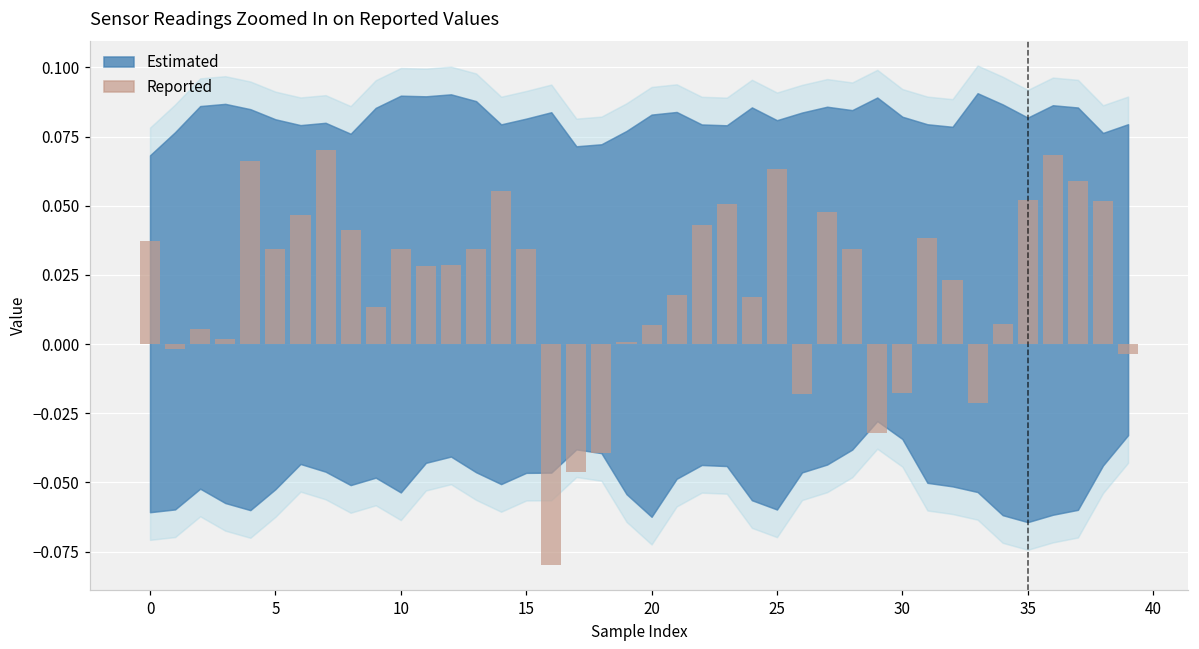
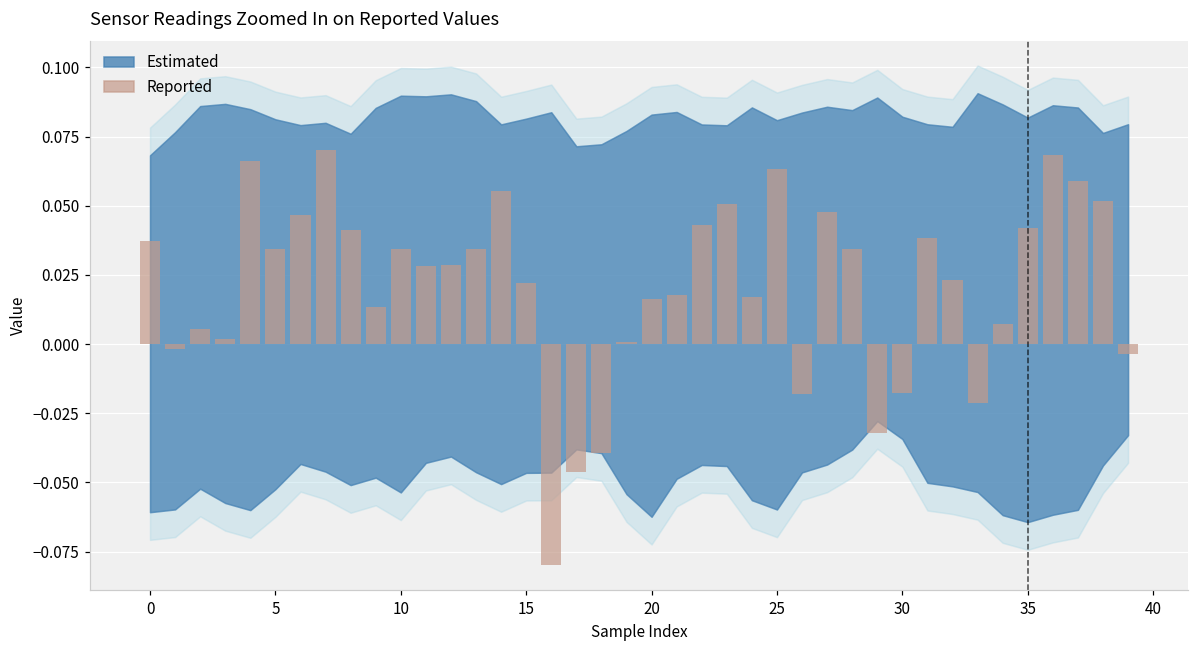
Reported, 15: 0.034 -> 0.022
Reported, 20: 0.007 -> 0.016
Reported, 35: 0.052 -> 0.042
